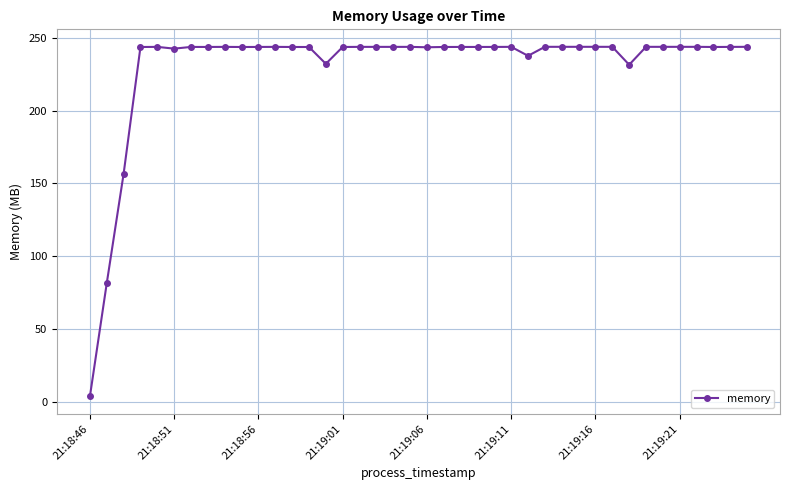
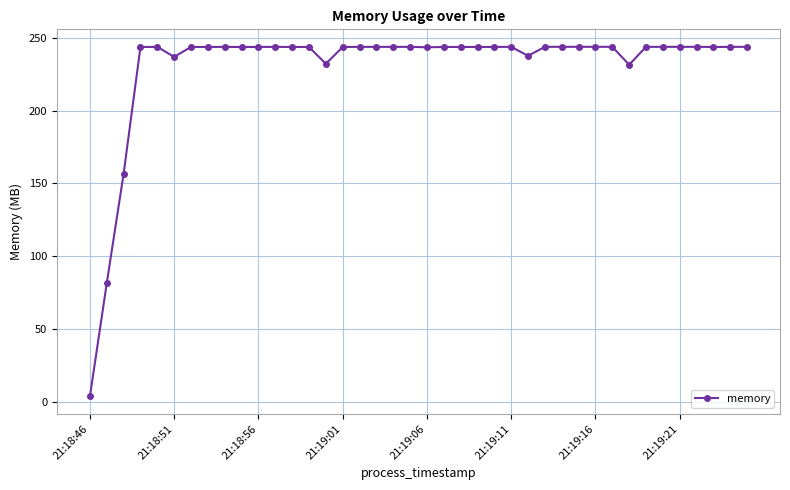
21:18:51: 243 -> 237
